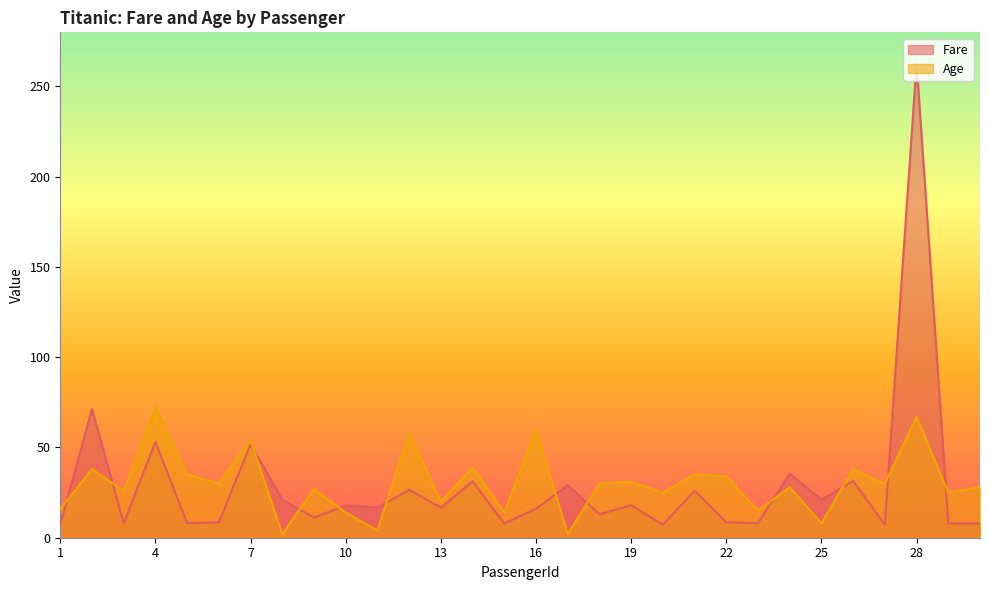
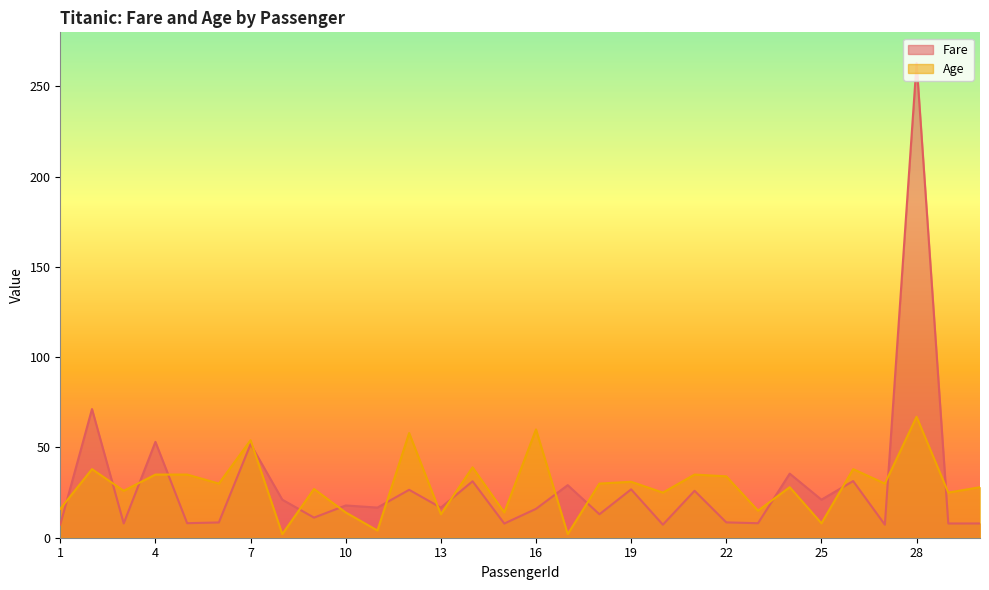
Age, 4: 72 -> 35
Age, 13: 20 -> 13
Fare, 19: 18 -> 27
